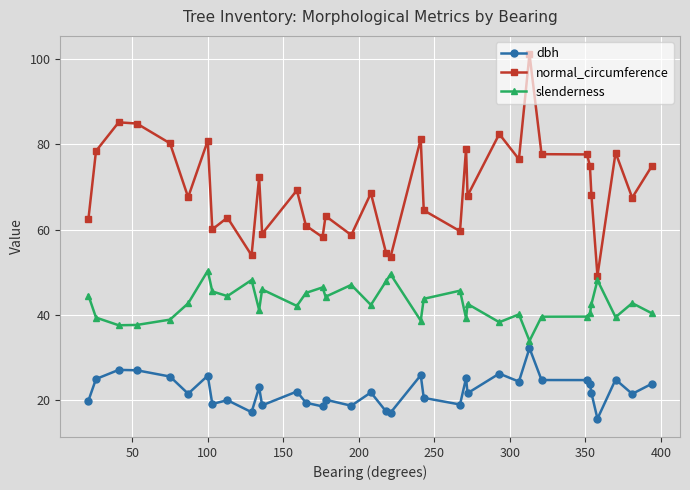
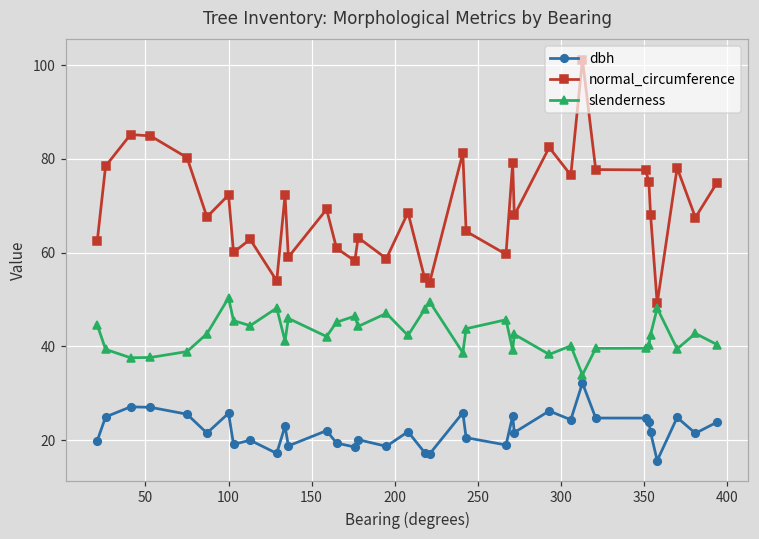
normal_circumference, 100: 81 -> 72
